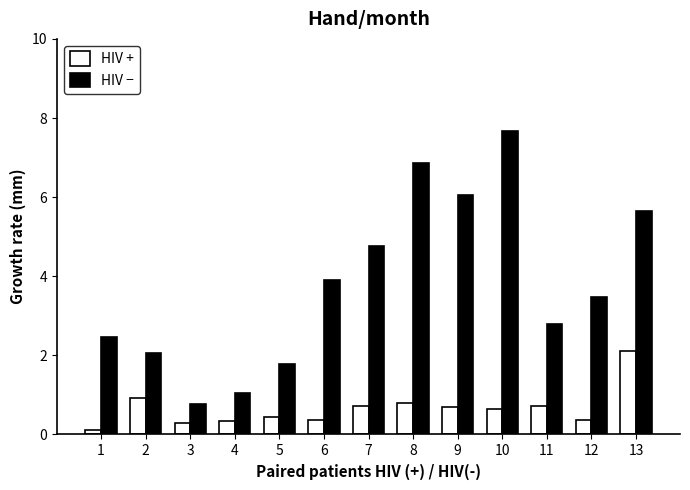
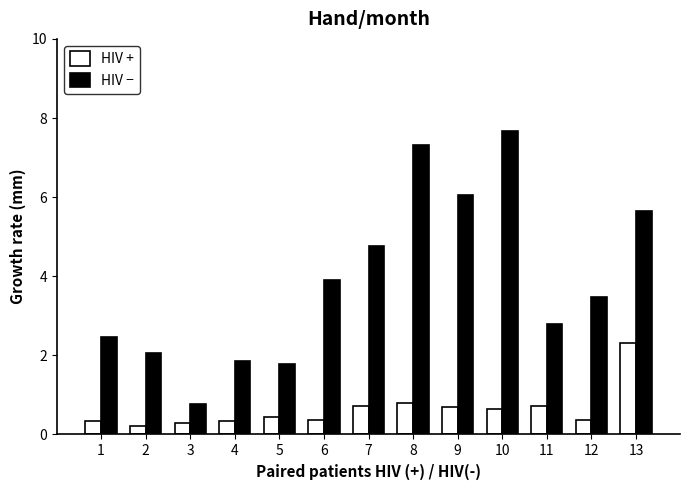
HIV +, 1: 0.1 -> 0.3
HIV +, 2: 0.9 -> 0.2
HIV −, 4: 1.1 -> 1.9
HIV −, 8: 6.9 -> 7.3
HIV +, 13: 2.1 -> 2.3
